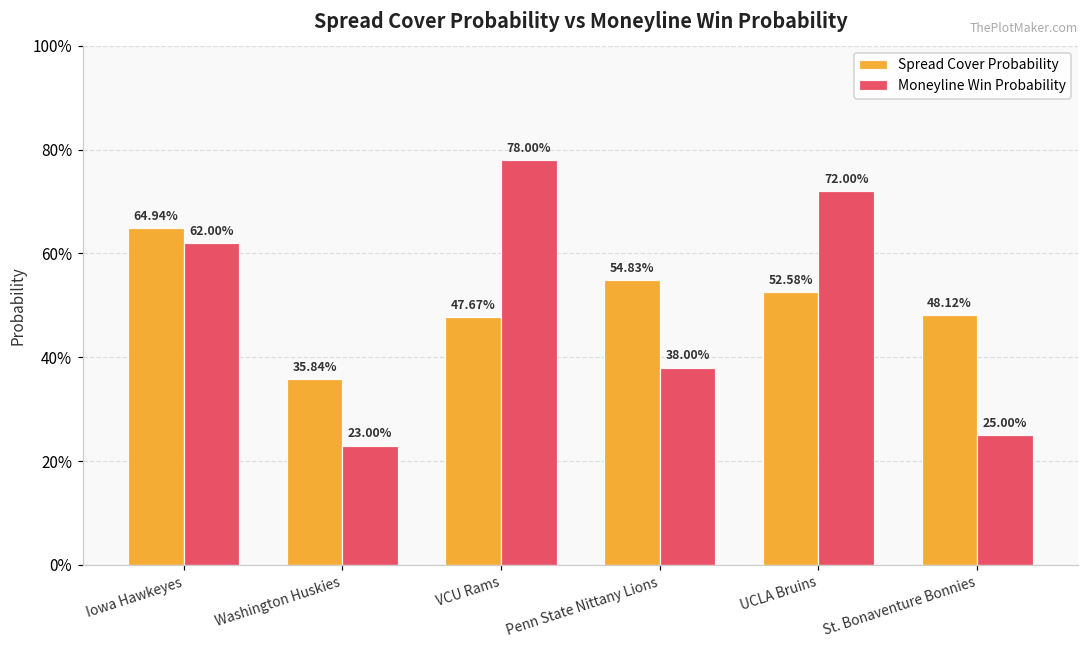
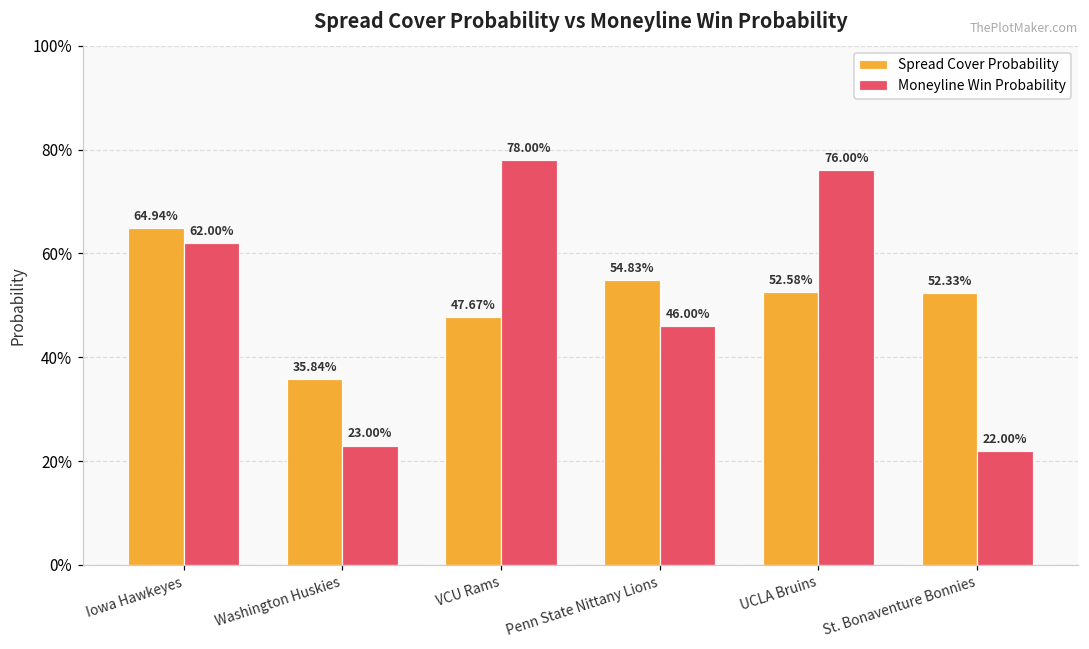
Moneyline Win Probability, Penn State Nittany Lions: 38.00% -> 46.00%
Moneyline Win Probability, UCLA Bruins: 72.00% -> 76.00%
Spread Cover Probability, St. Bonaventure Bonnies: 48.12% -> 52.33%
Moneyline Win Probability, St. Bonaventure Bonnies: 25.00% -> 22.00%
